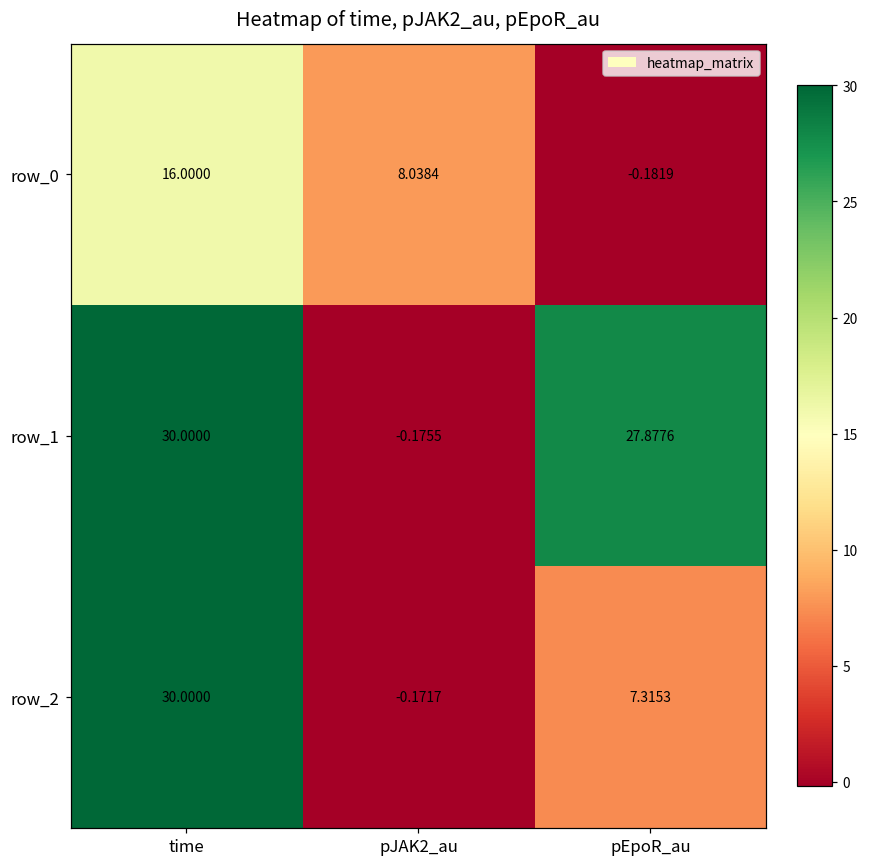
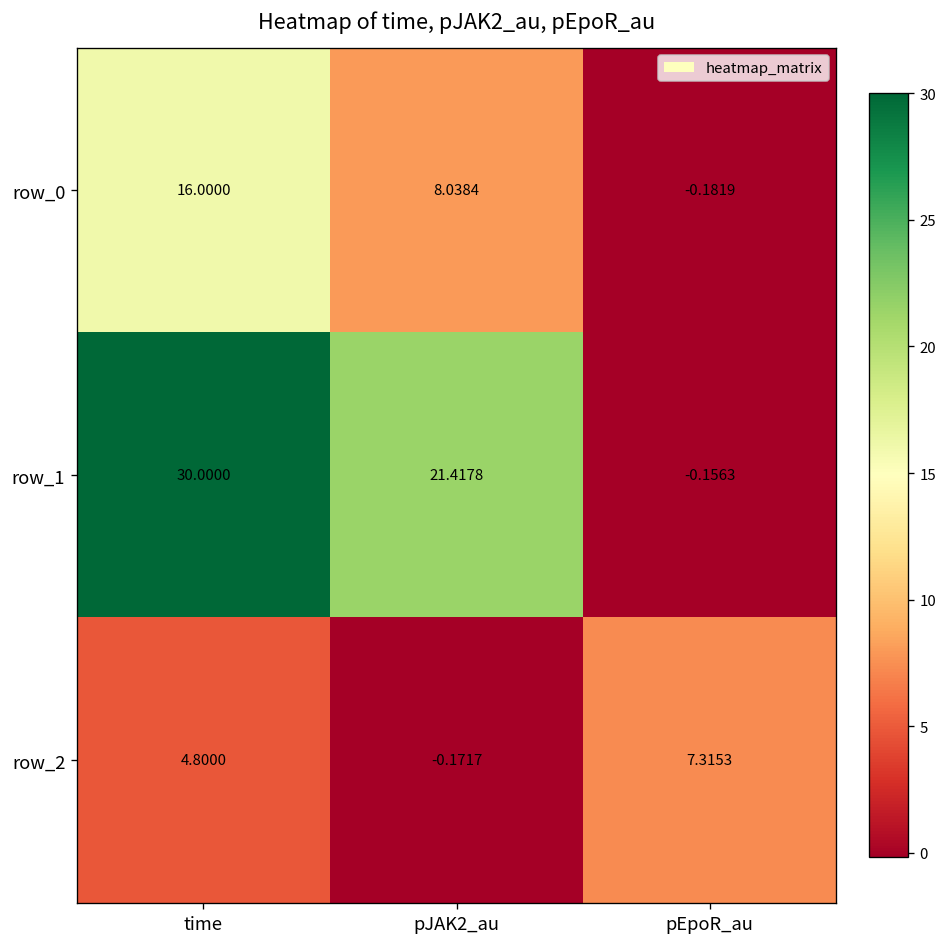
row_1, pJAK2_au: -0.1755 -> 21.4178
row_1, pEpoR_au: 27.8776 -> -0.1563
row_2, time: 30.0000 -> 4.8000
